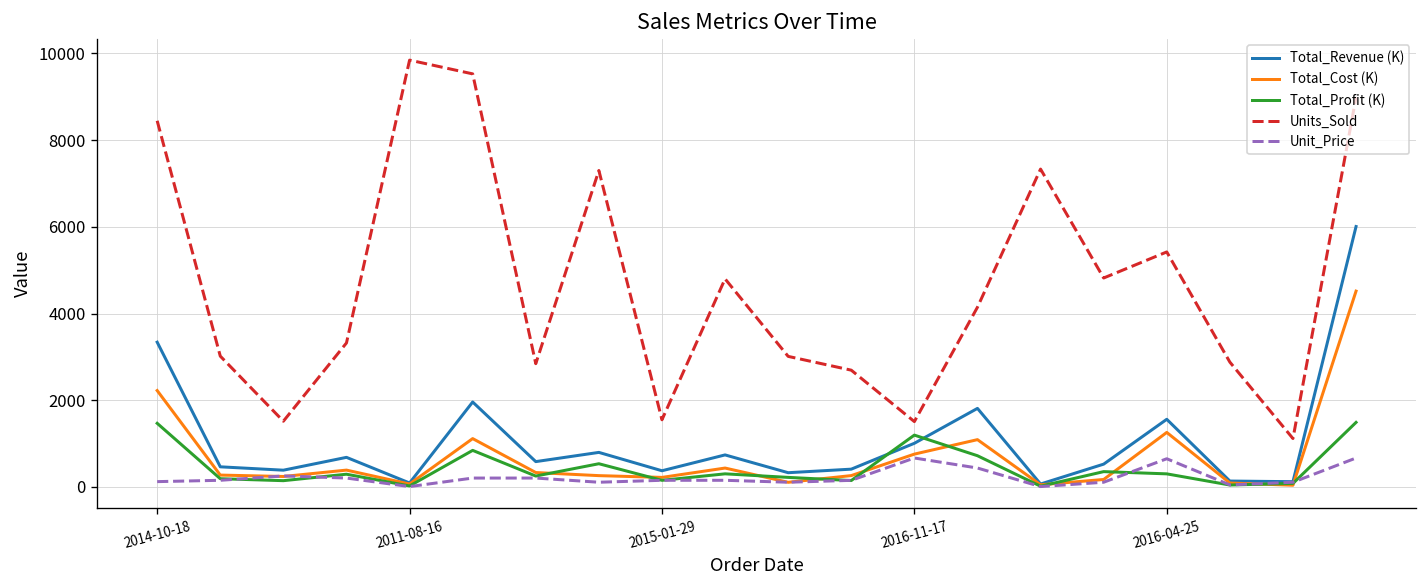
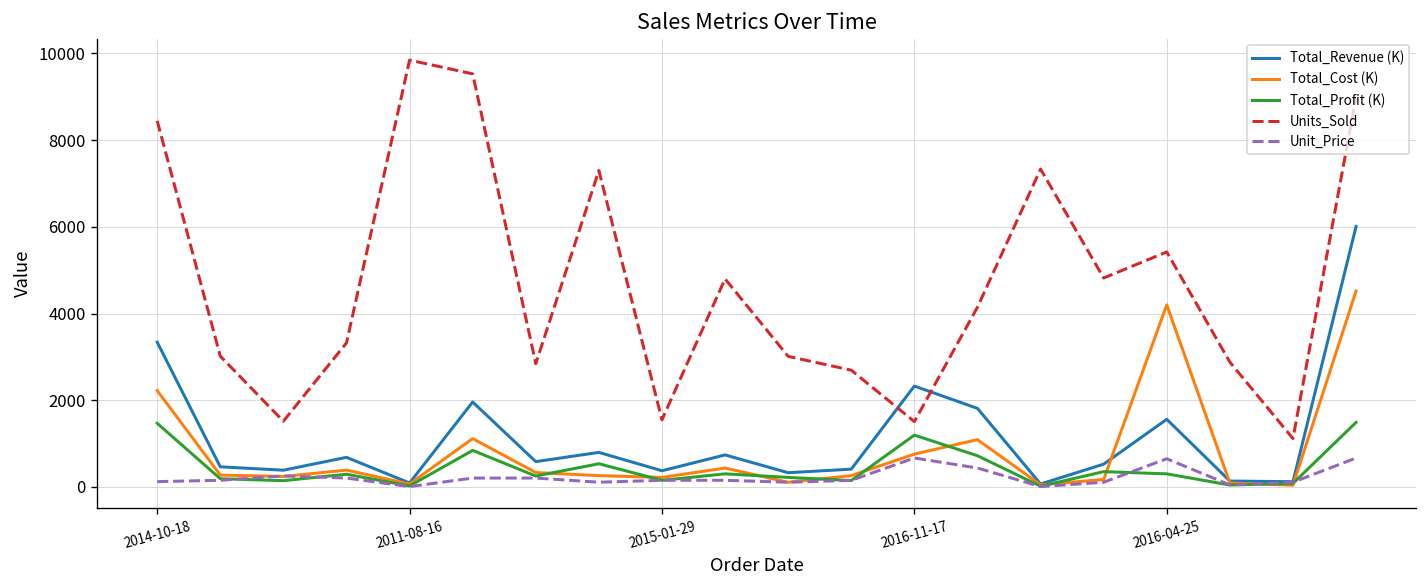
Total_Revenue (K), 2016-11-17: 1000 -> 2300
Total_Cost (K), 2016-04-25: 1300 -> 4200
